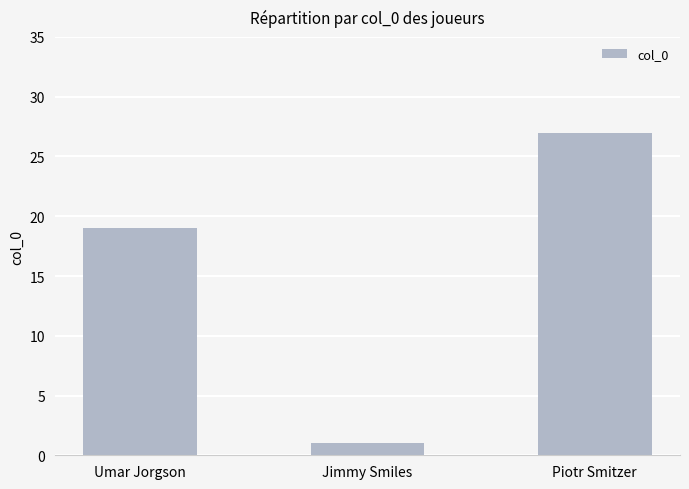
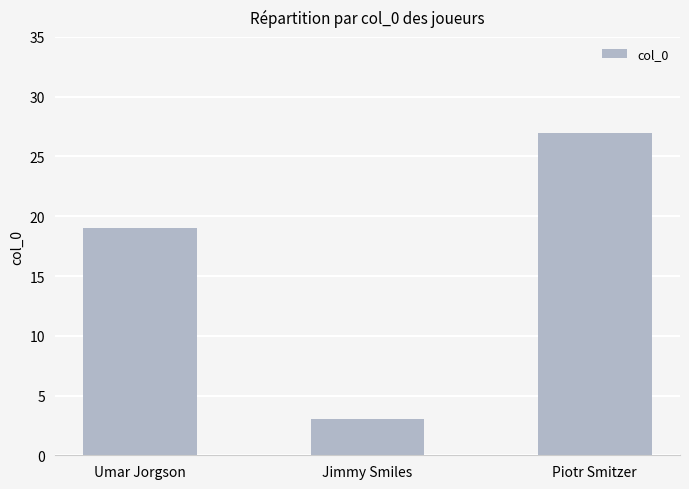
Jimmy Smiles: 1 -> 3
